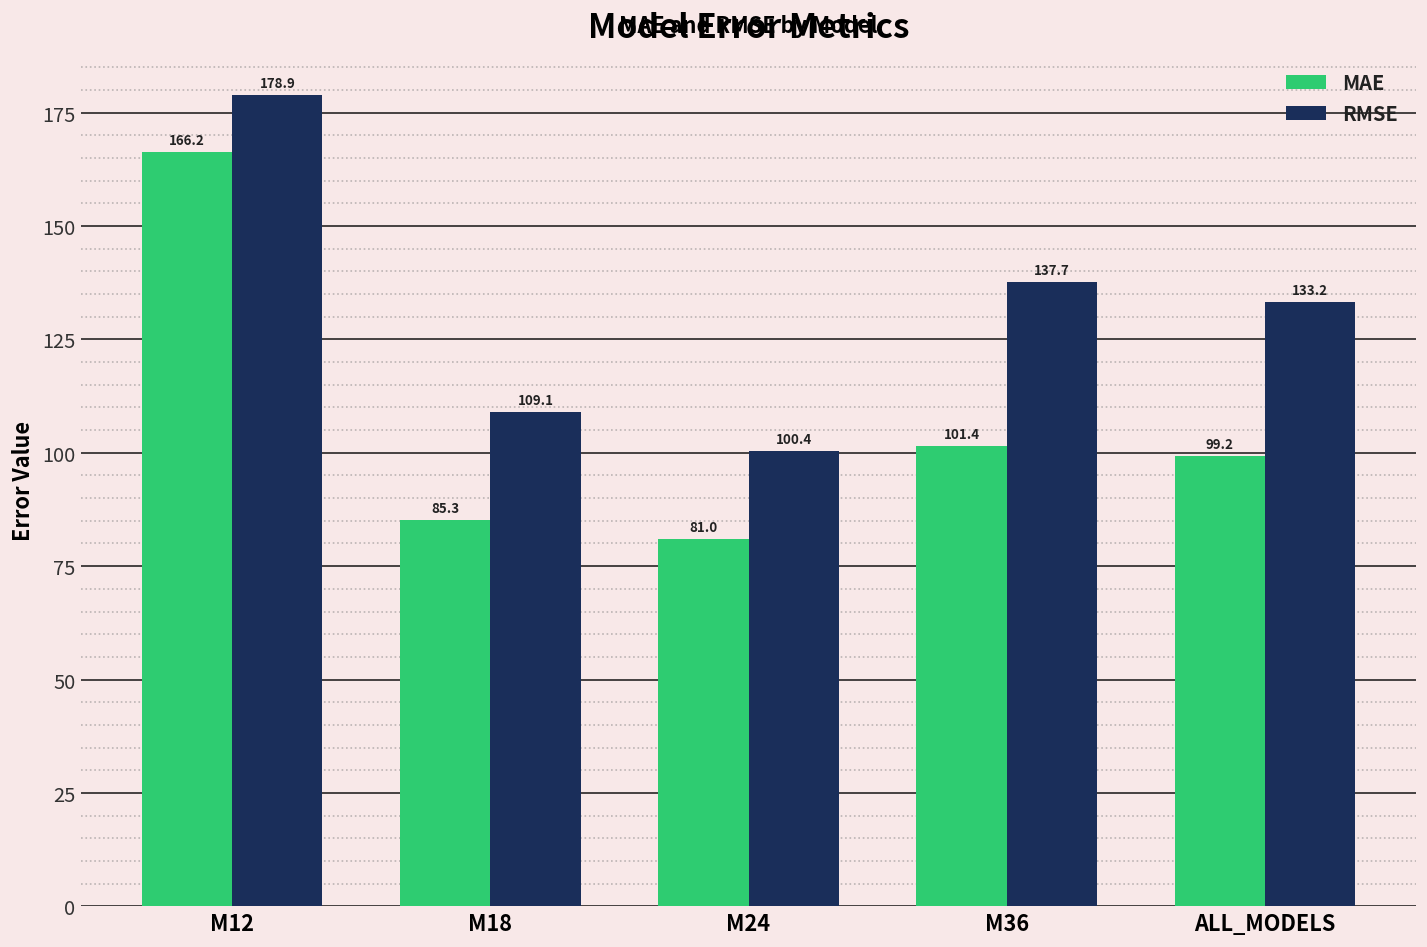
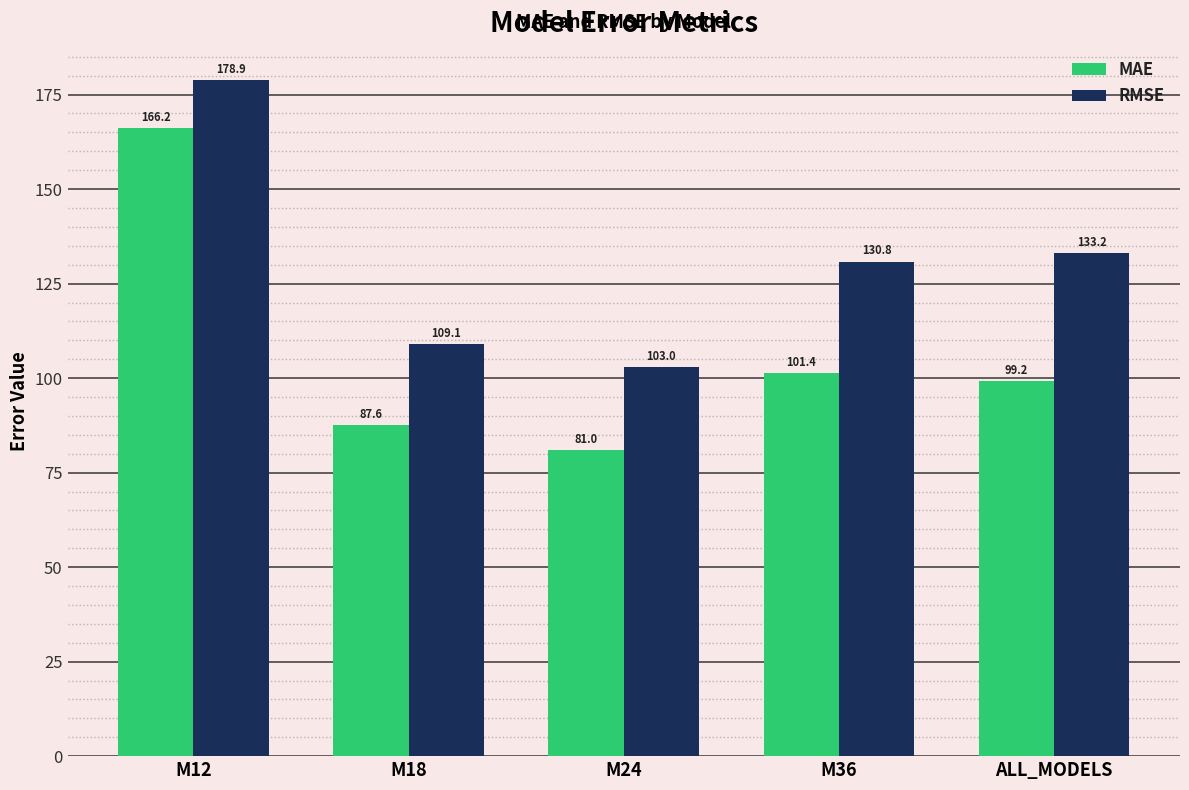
MAE, M18: 85.3 -> 87.6
RMSE, M24: 100.4 -> 103.0
RMSE, M36: 137.7 -> 130.8
